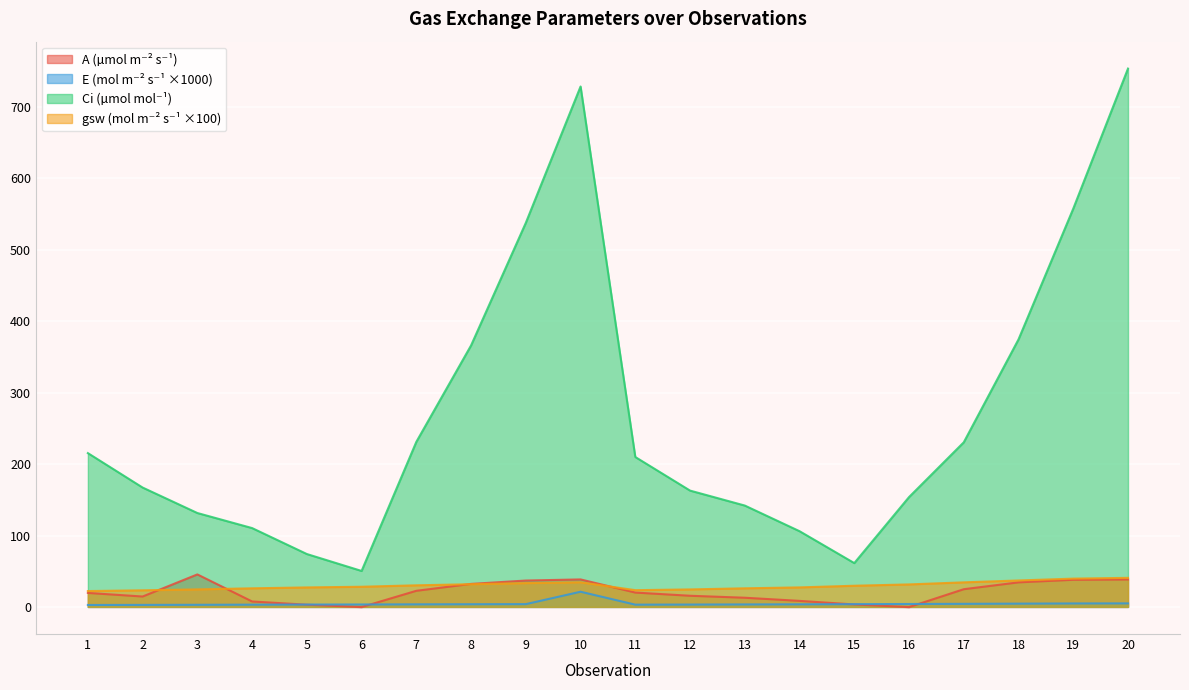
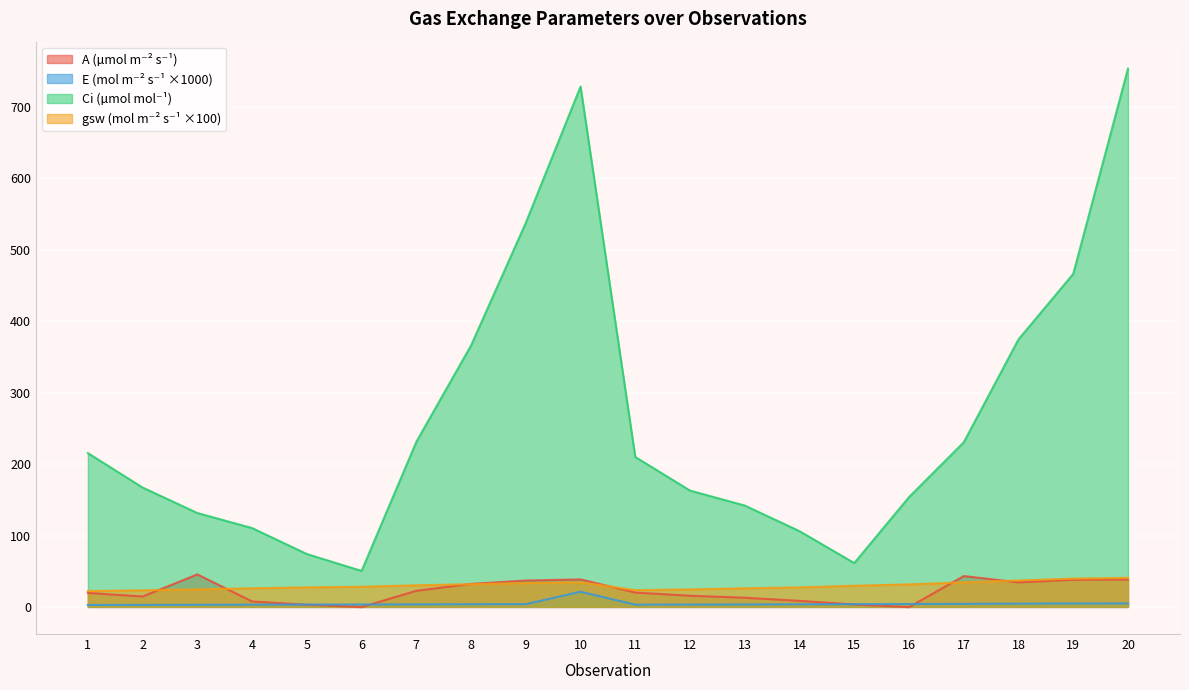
A (µmol m⁻² s⁻¹), 17: 20 -> 40
Ci (µmol mol⁻¹), 19: 560 -> 470
